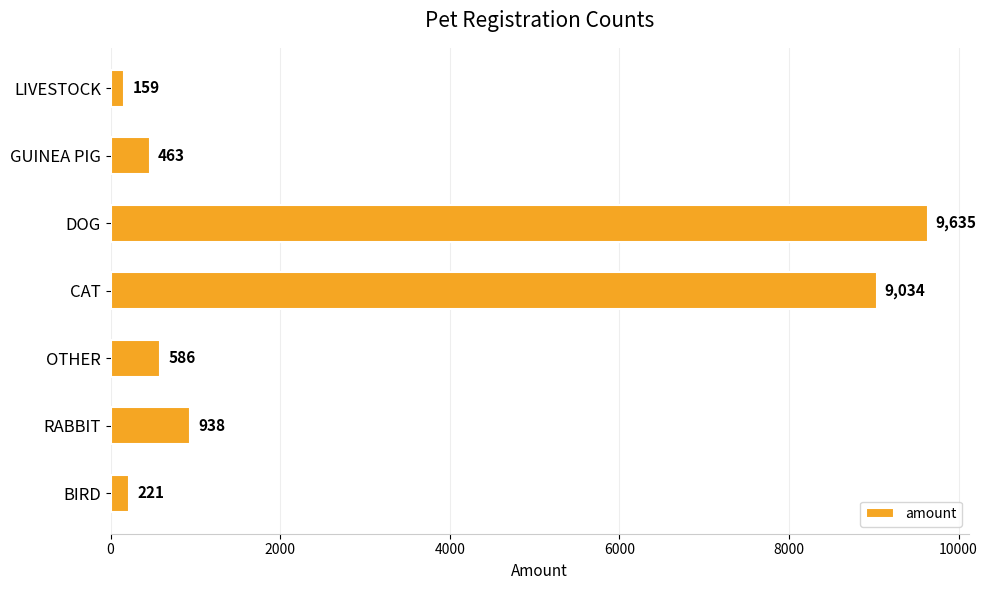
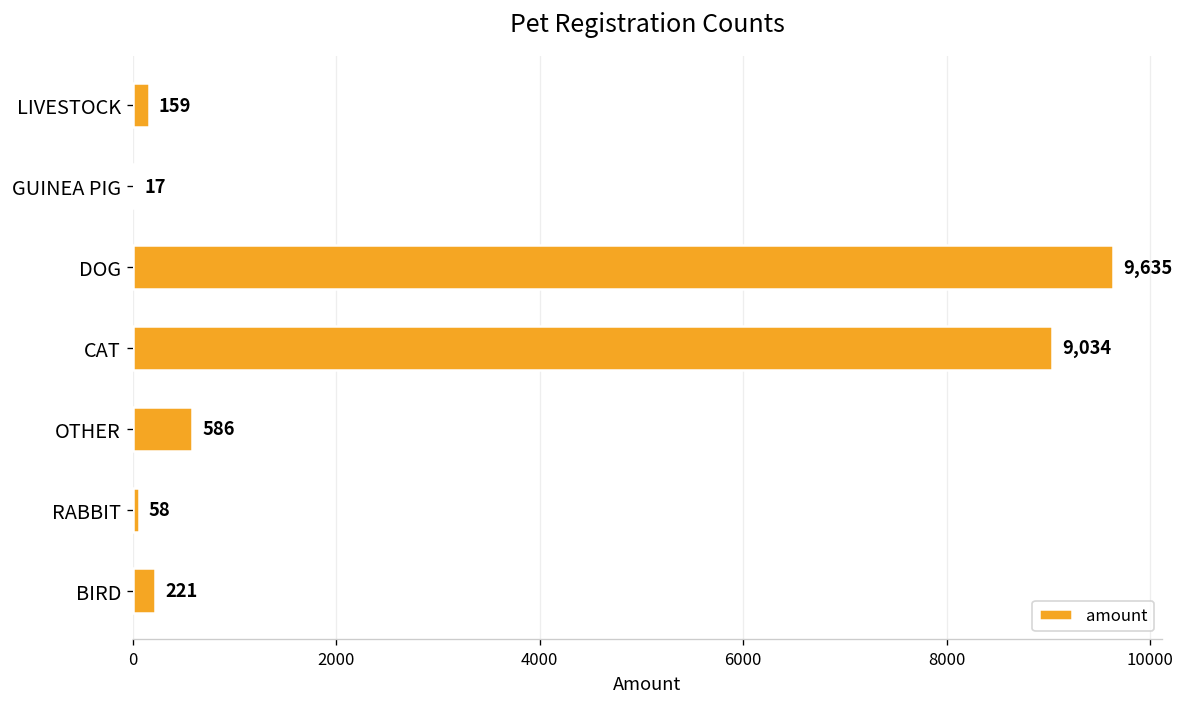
GUINEA PIG: 463 -> 17
RABBIT: 938 -> 58
